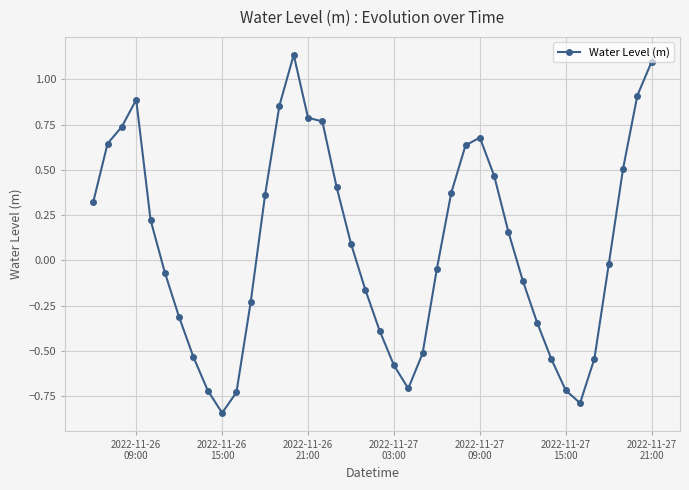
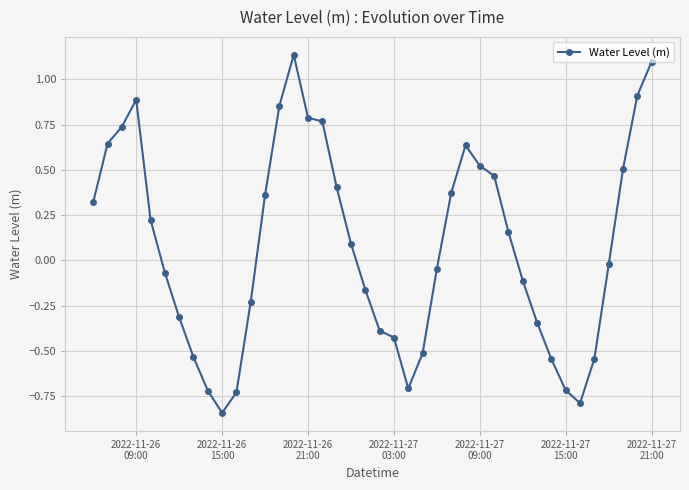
2022-11-27 03:00: -0.58 -> -0.43
2022-11-27 09:00: 0.68 -> 0.52
